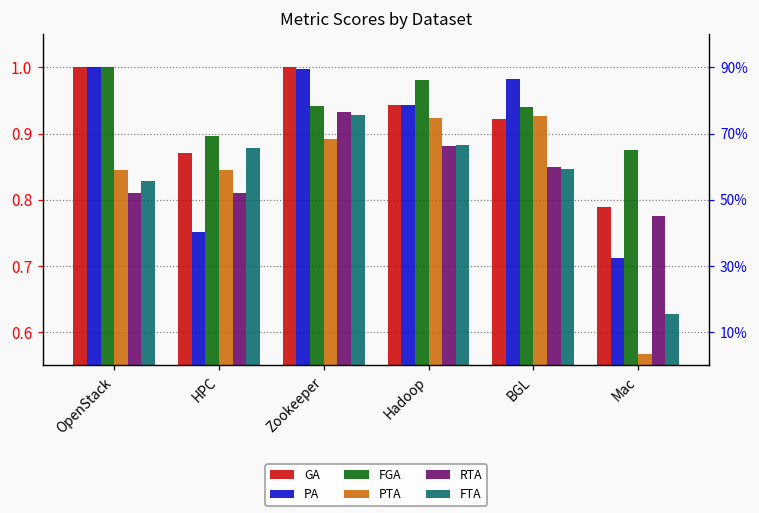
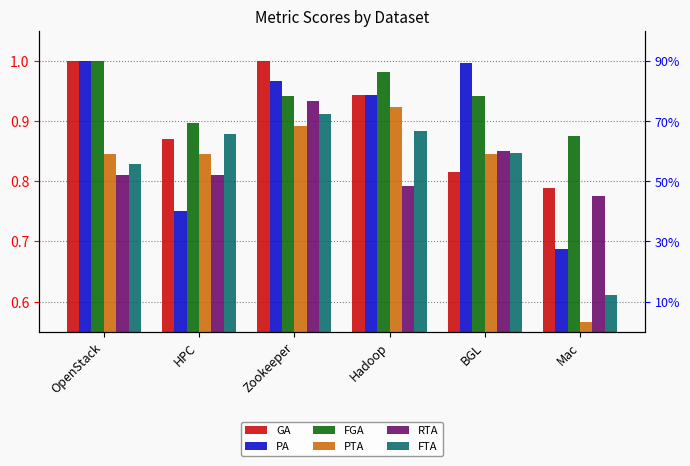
PA, Zookeeper: 1.00 -> 0.97
FTA, Zookeeper: 0.93 -> 0.91
RTA, Hadoop: 0.88 -> 0.79
GA, BGL: 0.92 -> 0.82
PA, BGL: 0.98 -> 1.00
PTA, BGL: 0.93 -> 0.85
PA, Mac: 0.71 -> 0.69
FTA, Mac: 0.63 -> 0.61
